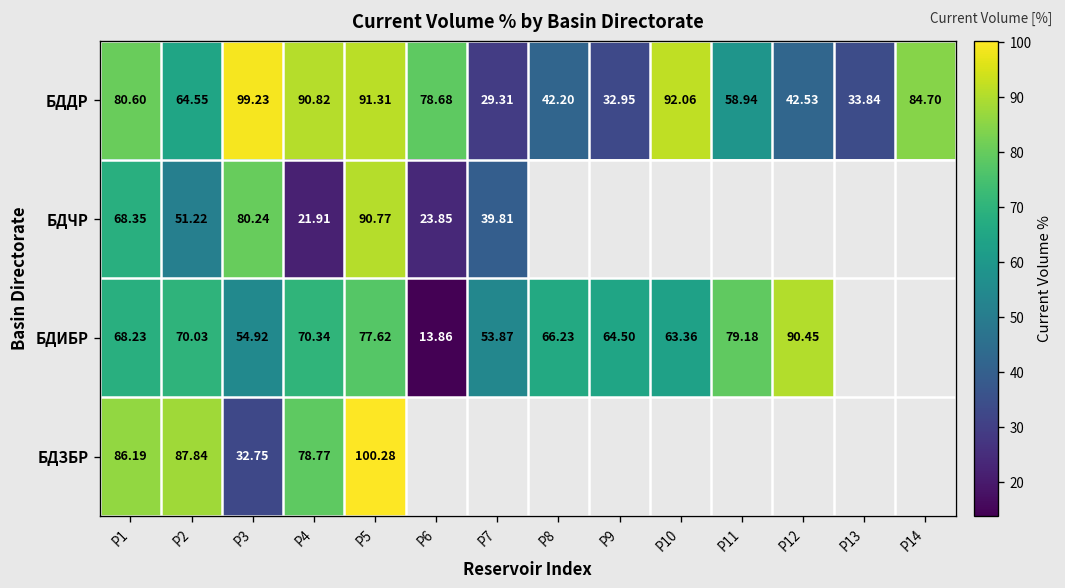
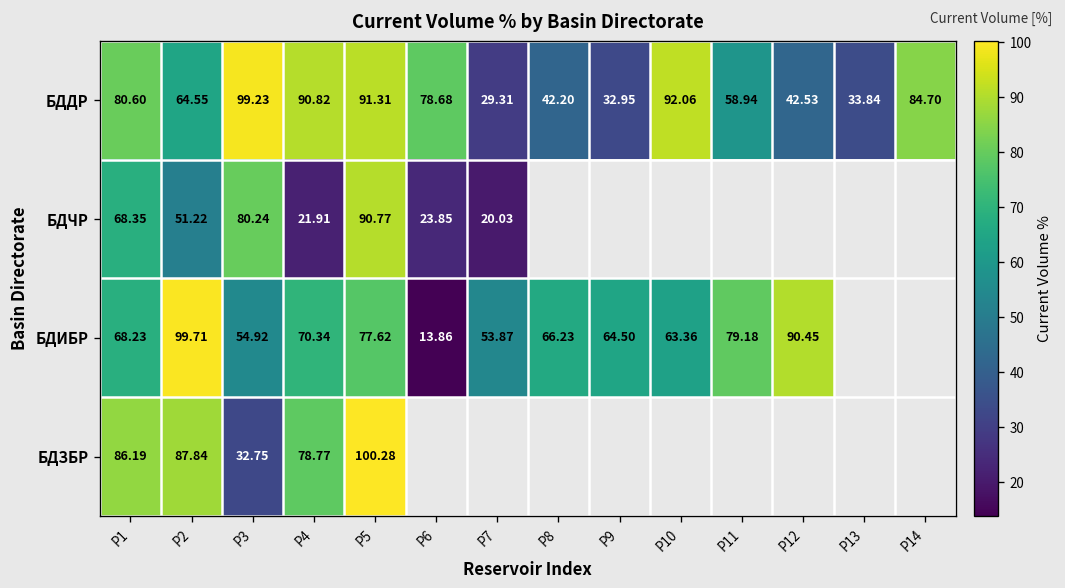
БДЧР, Р7: 39.81 -> 20.03
БДИБР, Р2: 70.03 -> 99.71
